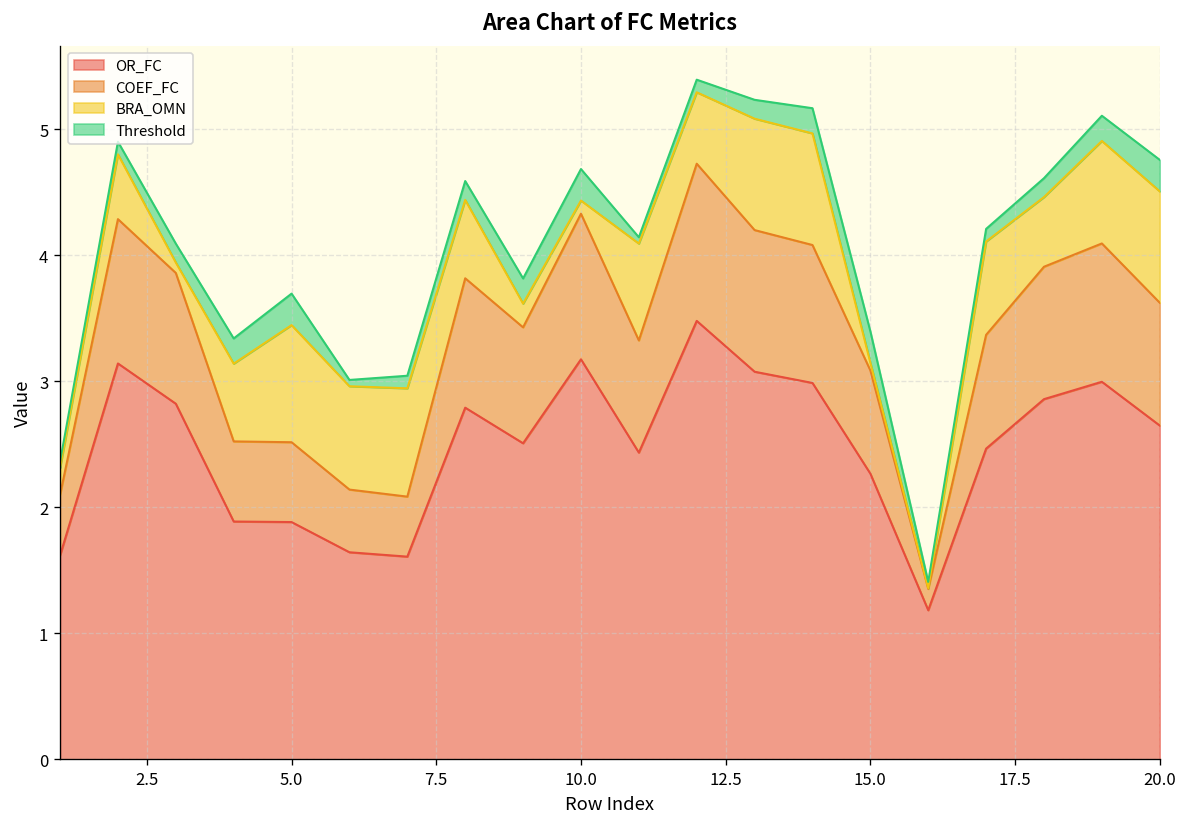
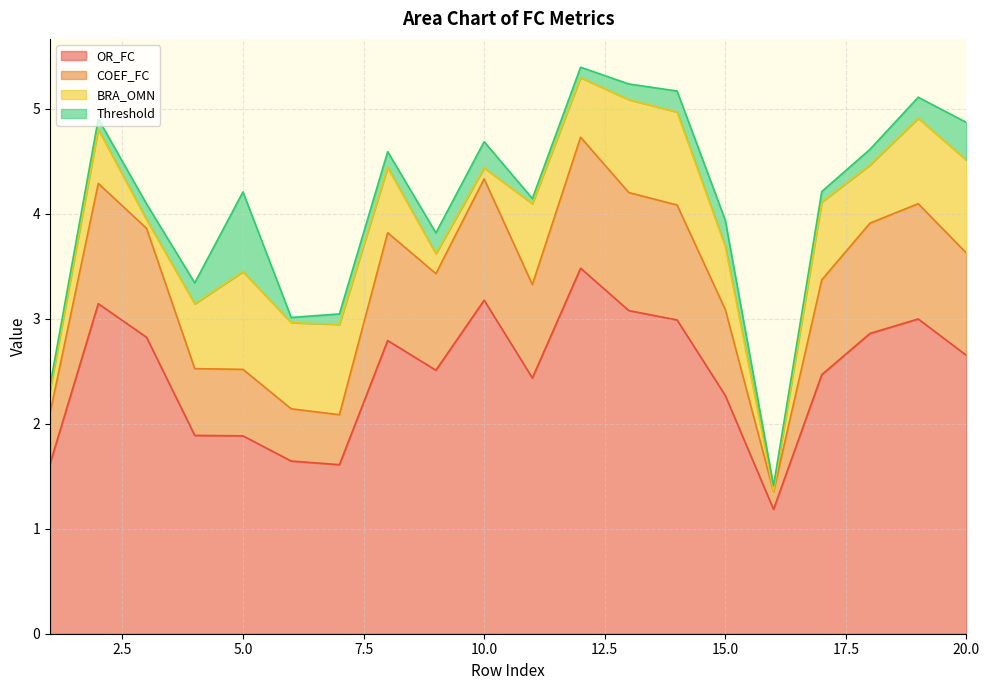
Threshold, 5.0: 0.25 -> 0.76
BRA_OMN, 15.0: 0.06 -> 0.60
Threshold, 20.0: 0.25 -> 0.36
